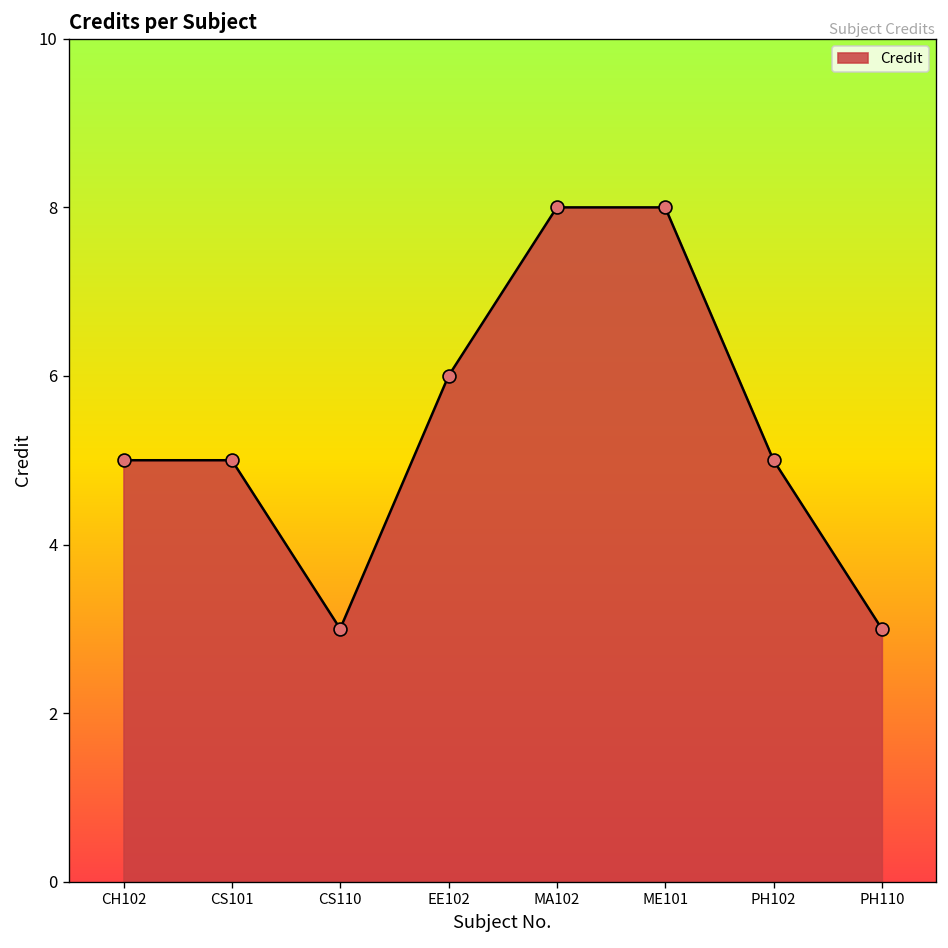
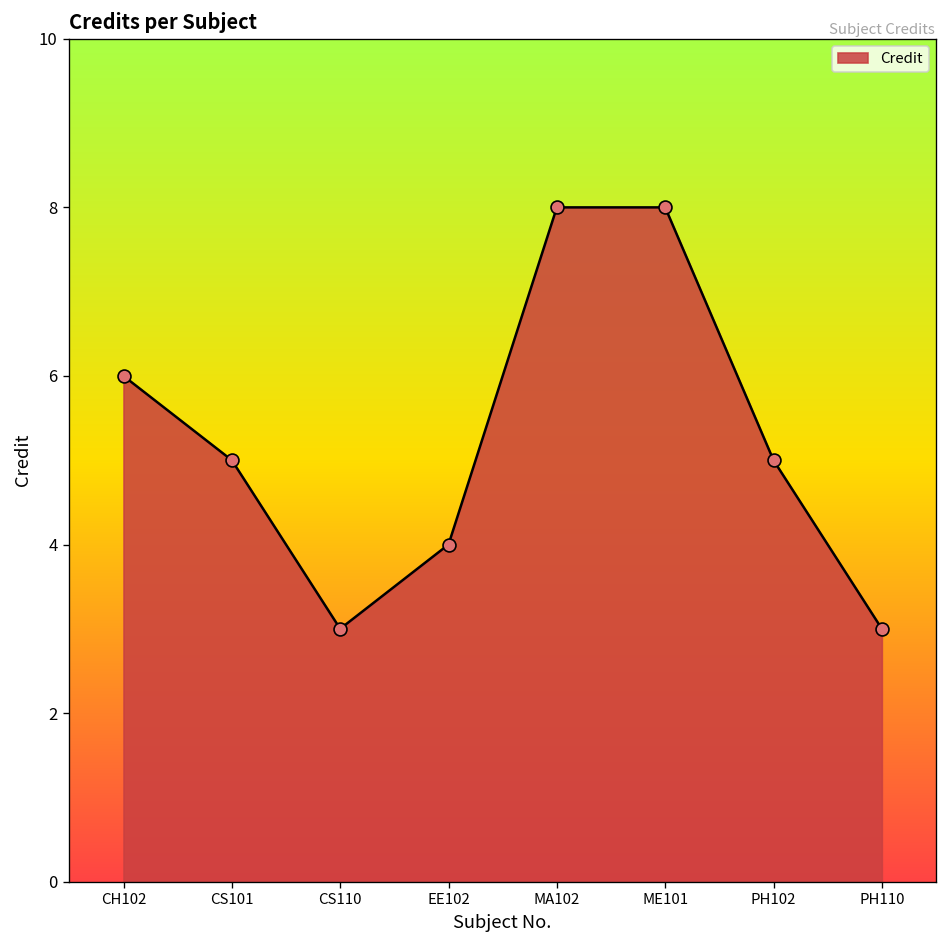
CH102: 5 -> 6
EE102: 6 -> 4
